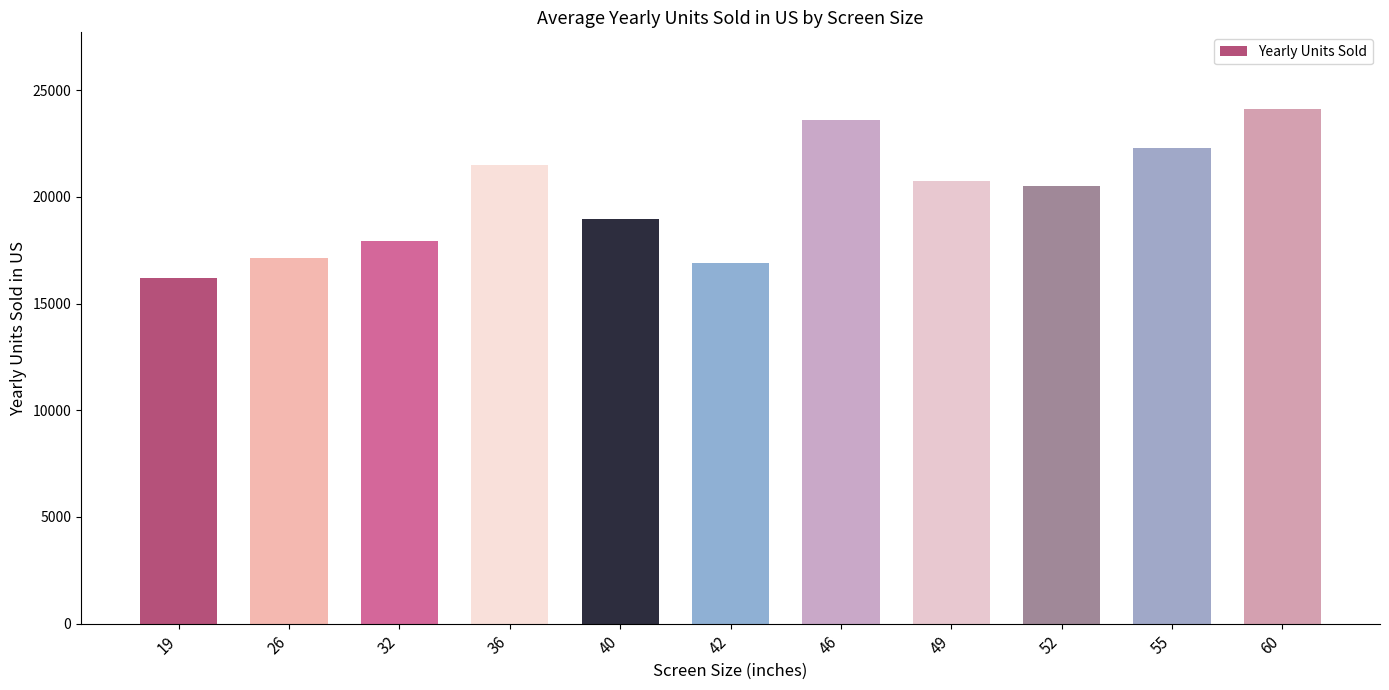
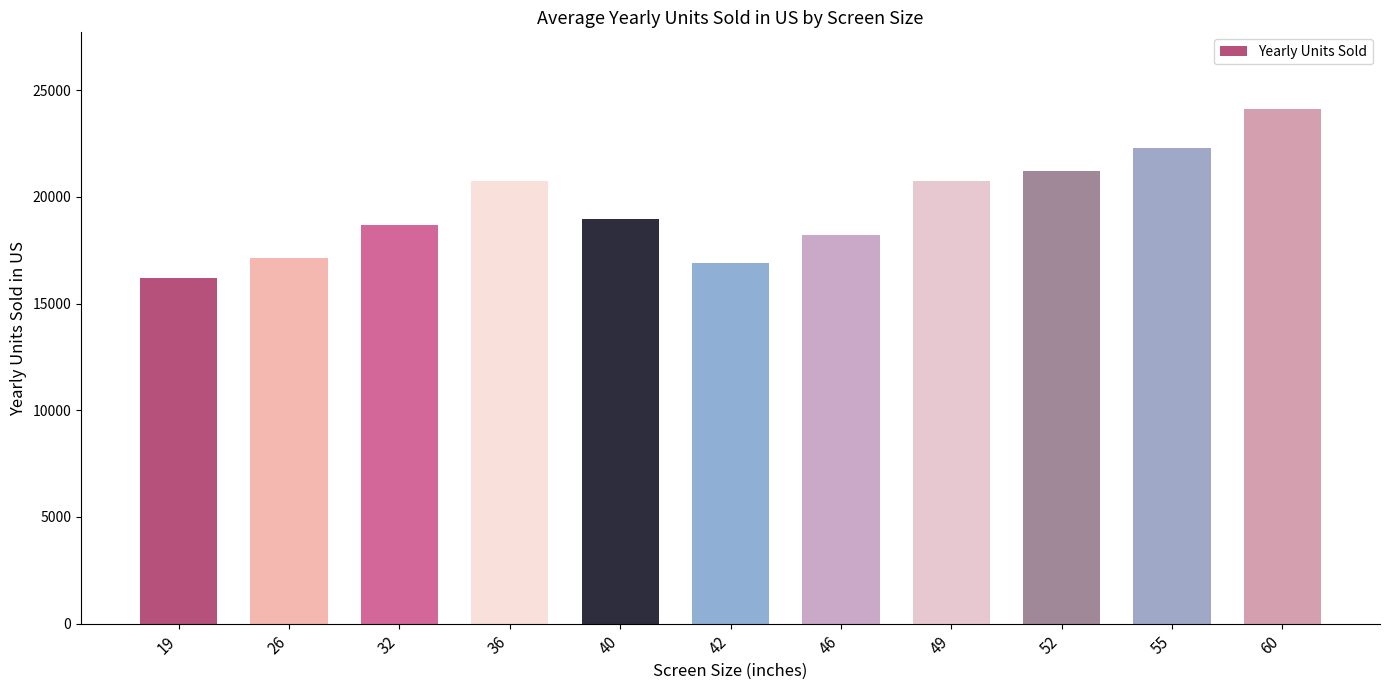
32: 17900 -> 18700
36: 21500 -> 20800
46: 23600 -> 18200
52: 20500 -> 21200
